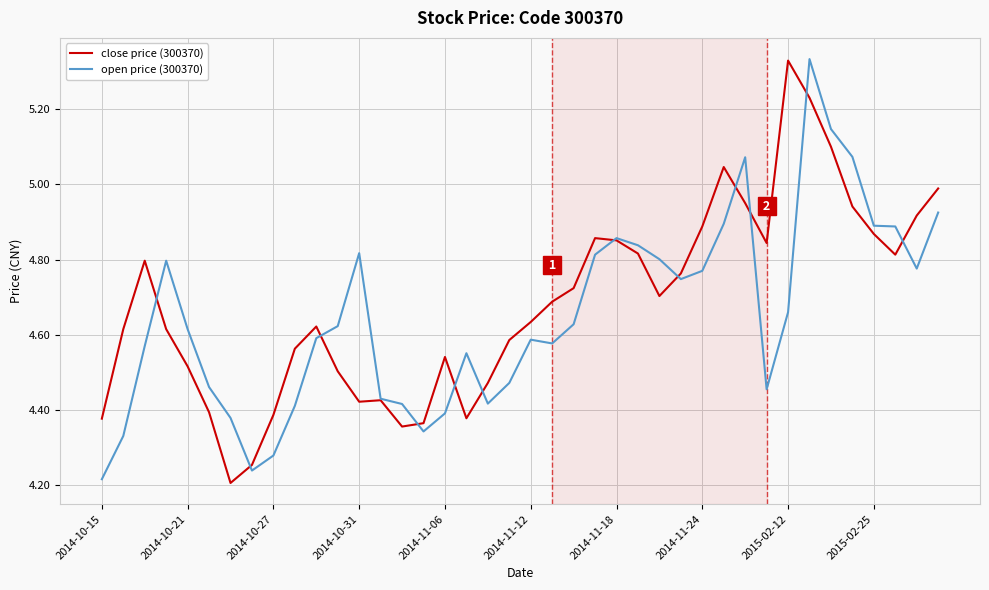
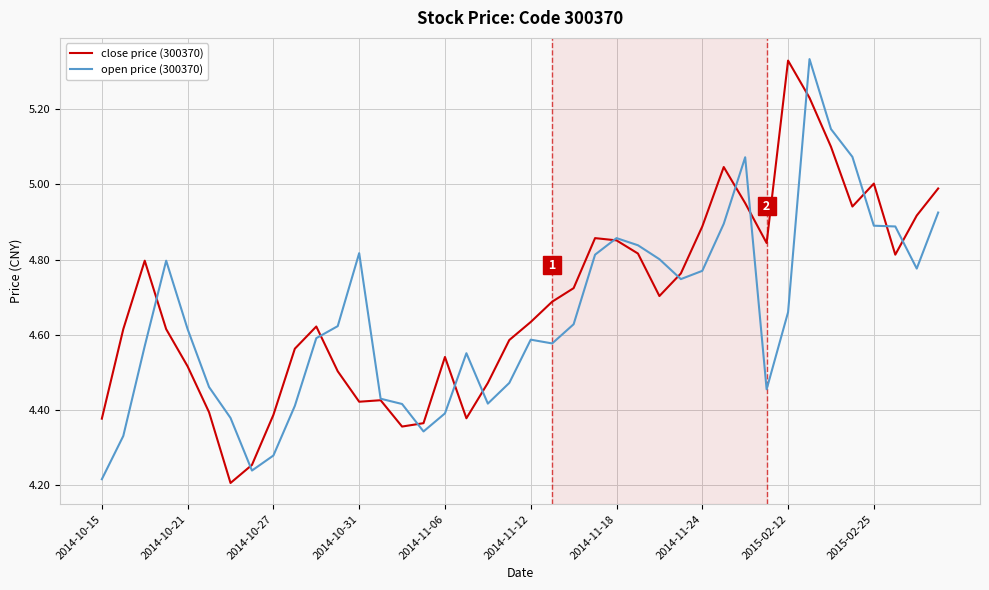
close price (300370), 2015-02-25: 4.87 -> 5.00
